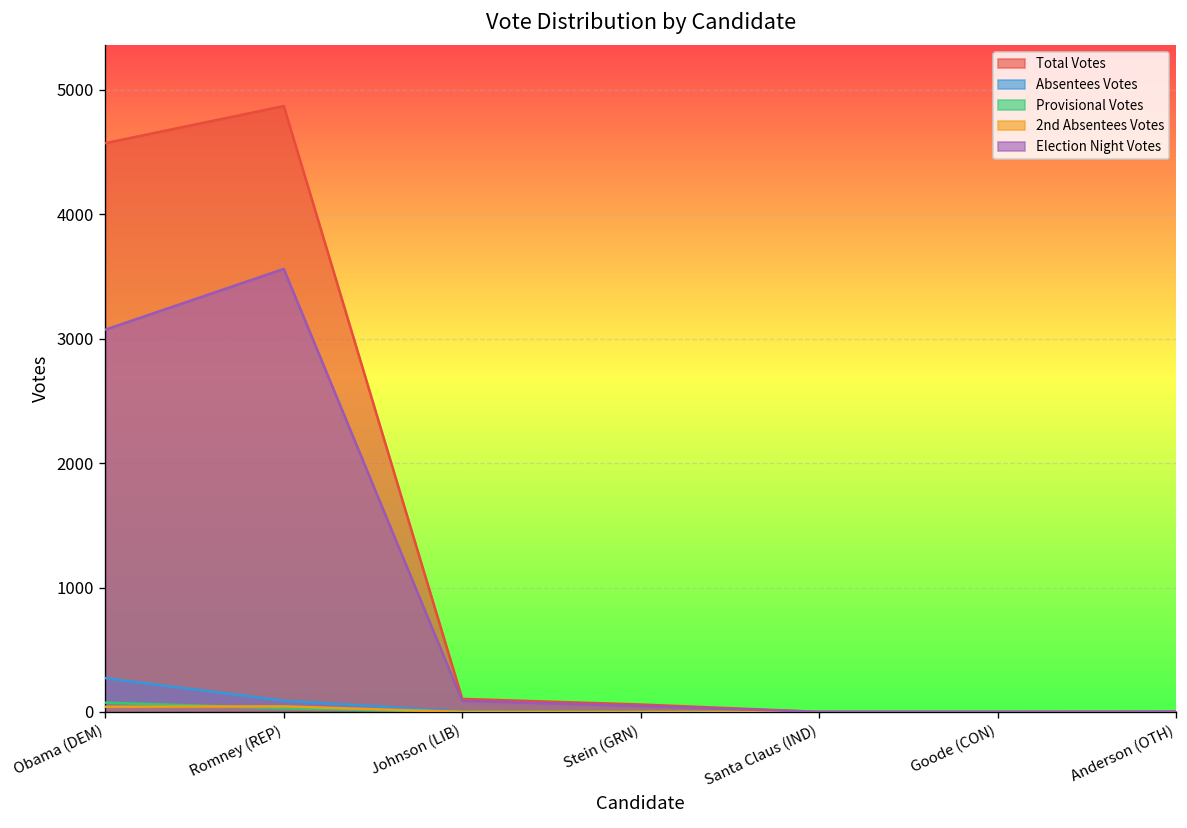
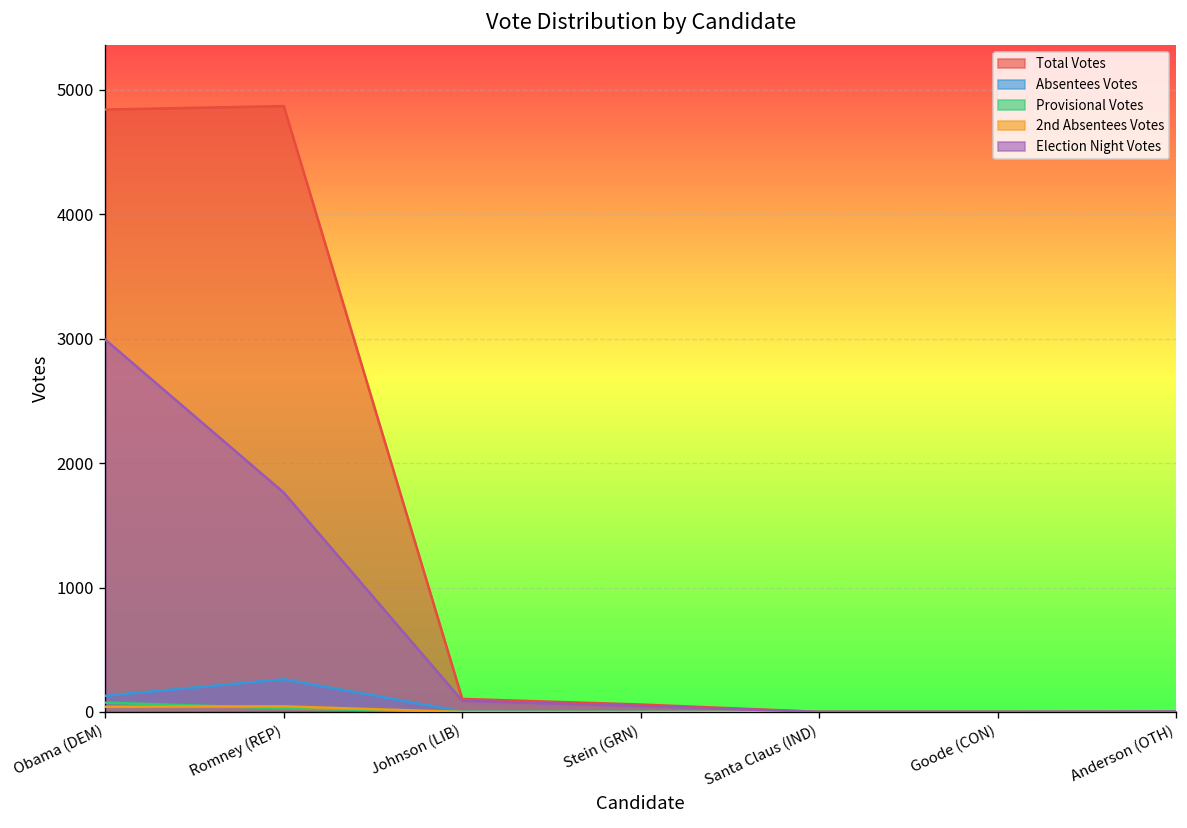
Total Votes, Obama (DEM): 4570 -> 4840
Absentees Votes, Obama (DEM): 270 -> 130
Election Night Votes, Obama (DEM): 3070 -> 2990
Absentees Votes, Romney (REP): 90 -> 260
Election Night Votes, Romney (REP): 3560 -> 1760
